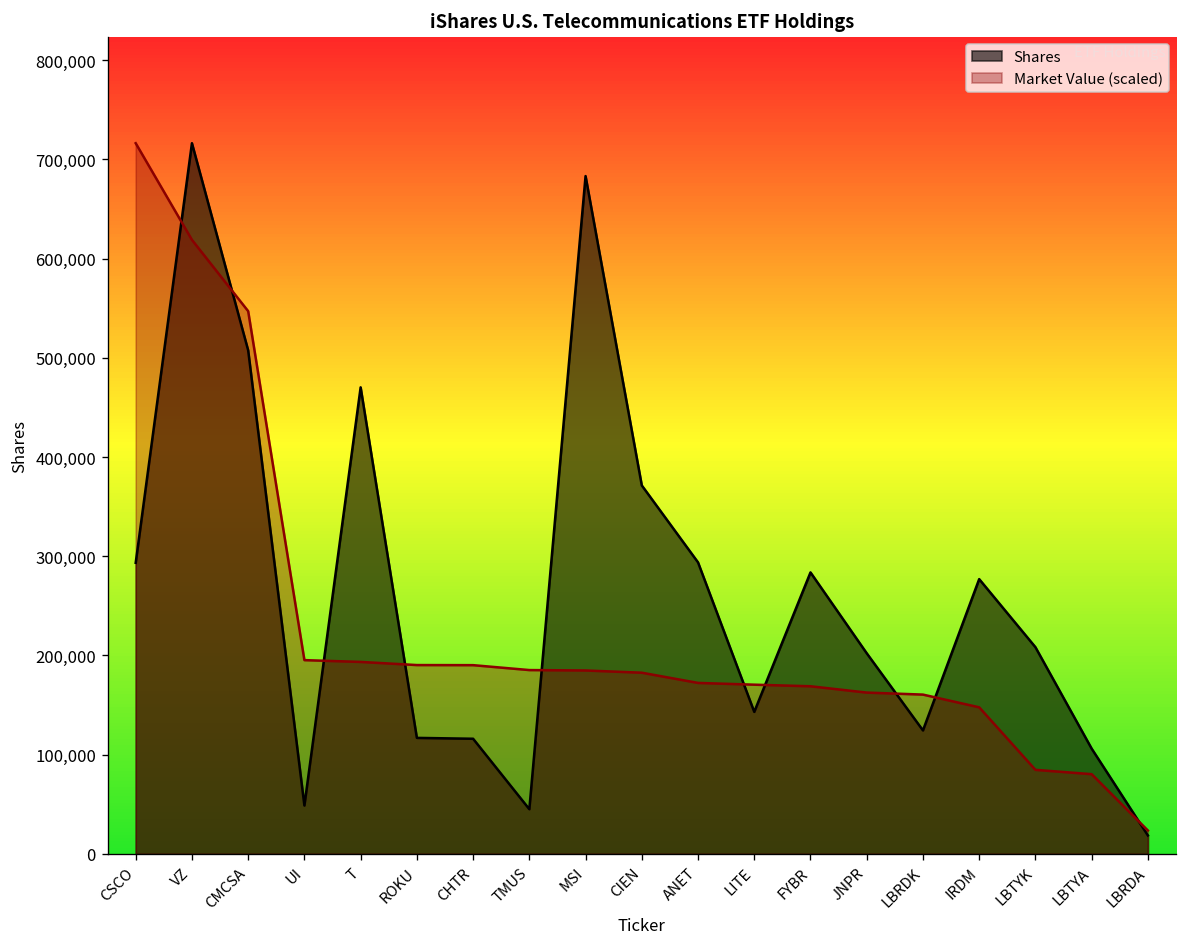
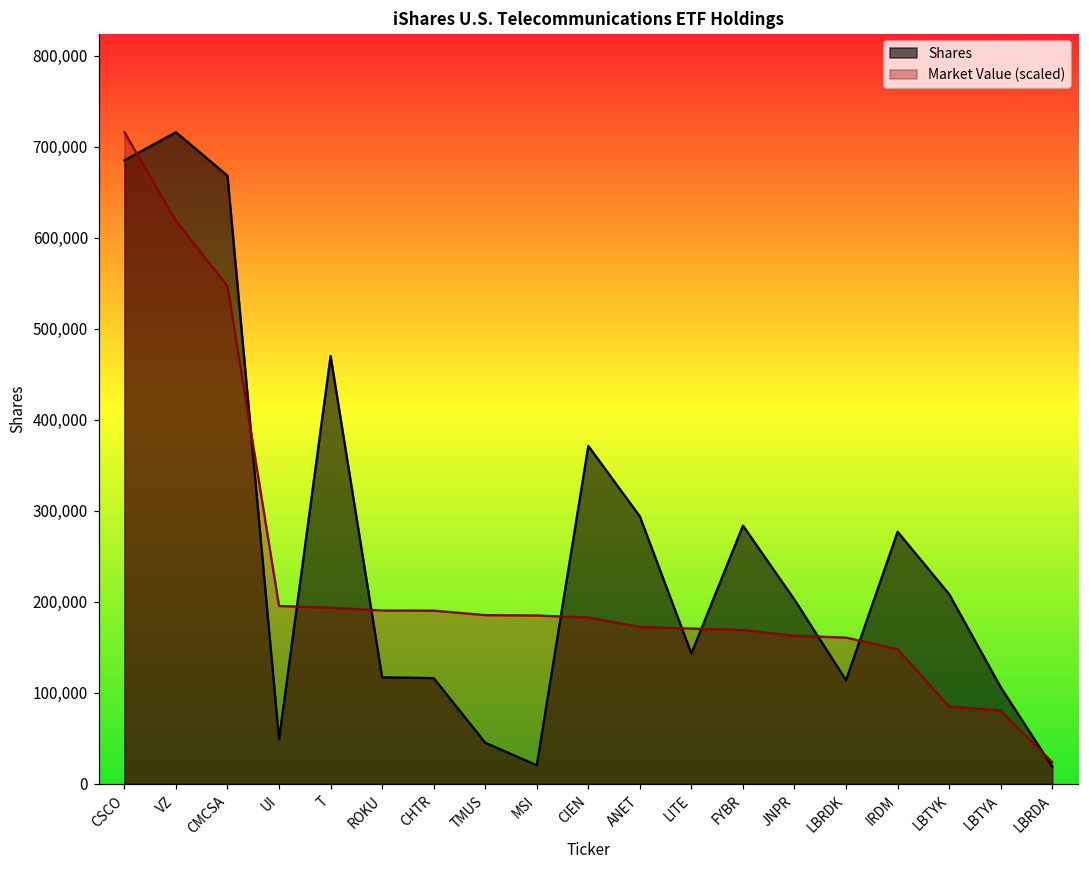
Shares, CSCO: 290,000 -> 690,000
Shares, CMCSA: 510,000 -> 670,000
Shares, MSI: 680,000 -> 20,000
Shares, LBRDK: 120,000 -> 110,000
